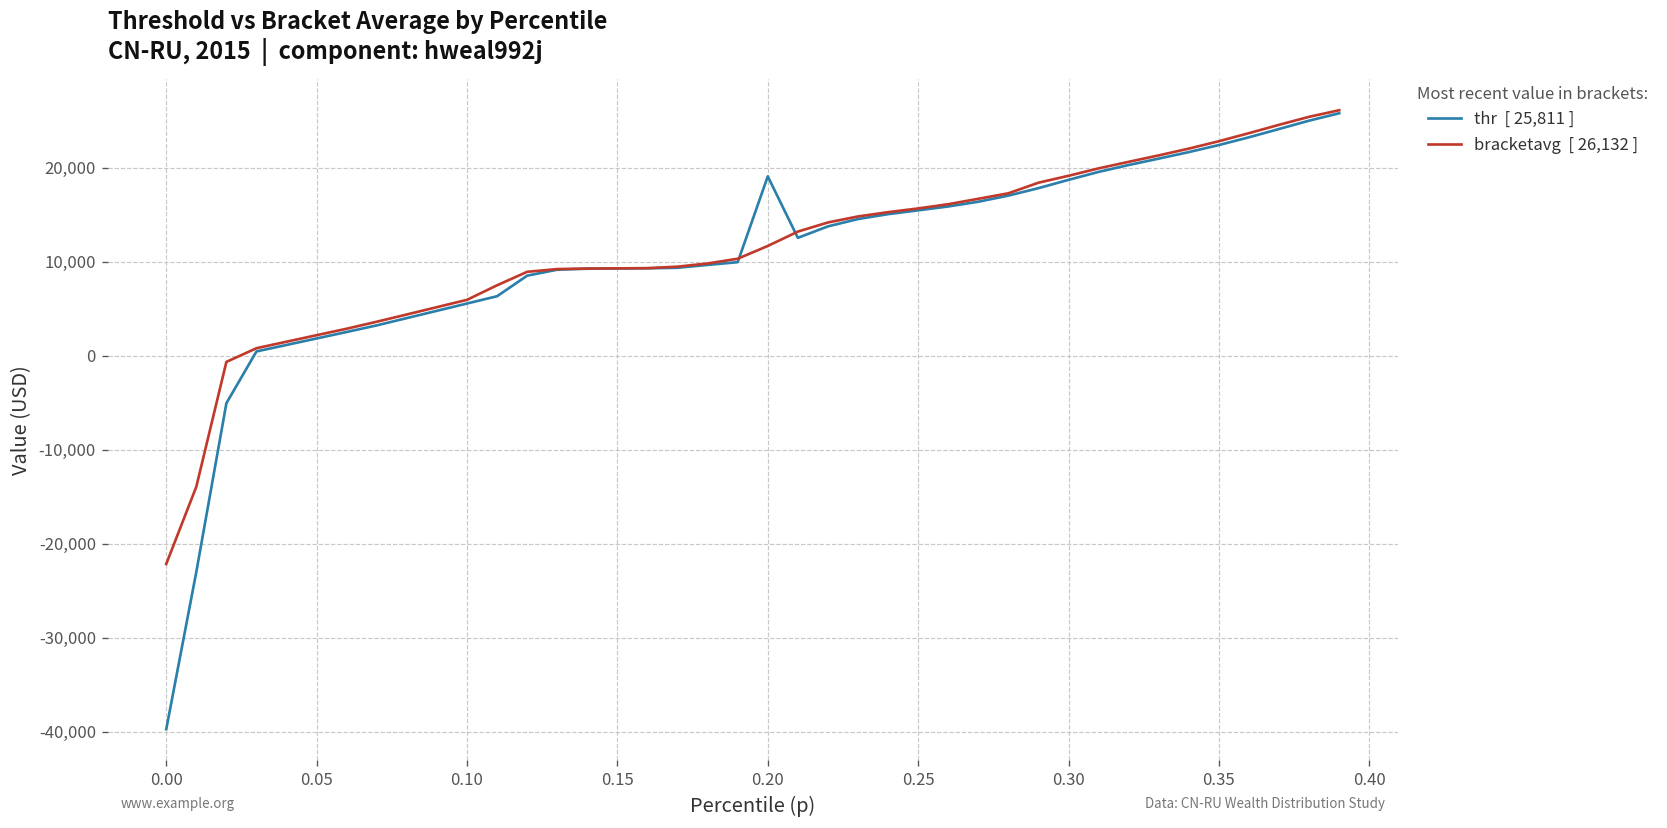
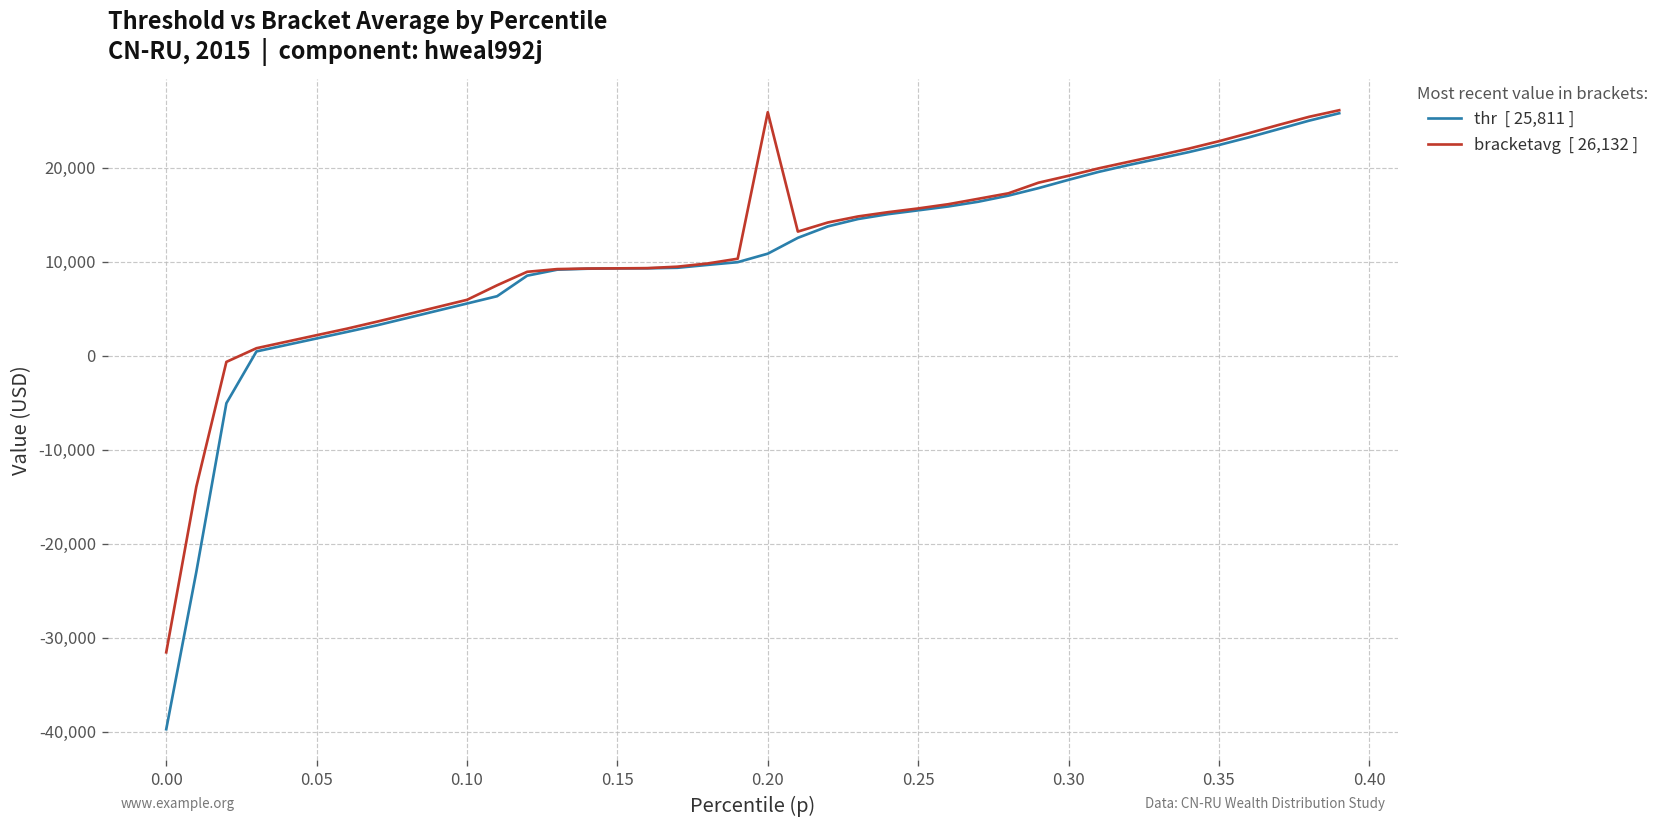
bracketavg [ 26,132 ], 0.00: -22,000 -> -32,000
thr [ 25,811 ], 0.20: 19,000 -> 11,000
bracketavg [ 26,132 ], 0.20: 12,000 -> 26,000
